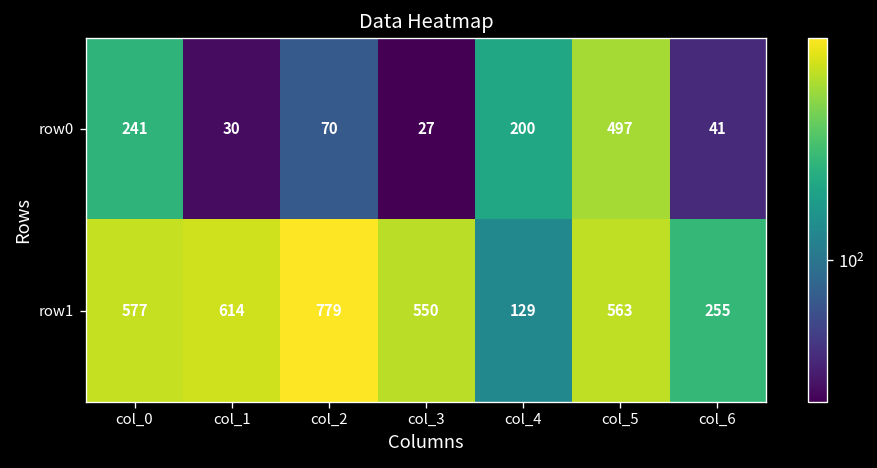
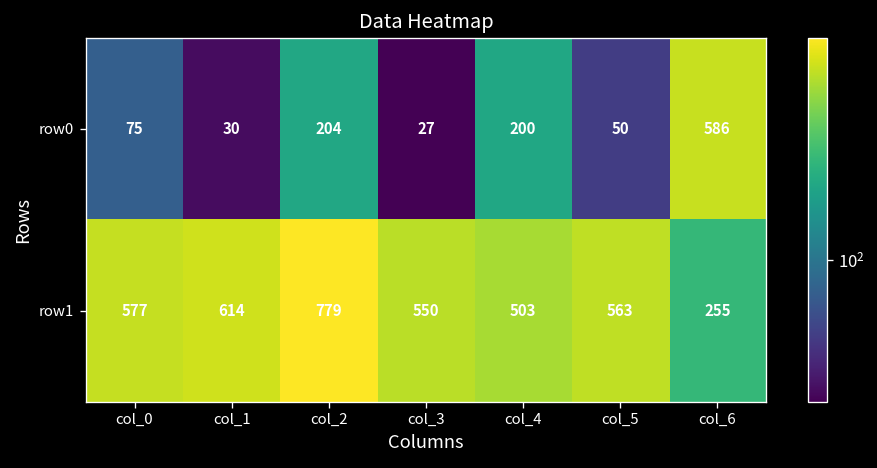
row0, col_0: 241 -> 75
row0, col_2: 70 -> 204
row0, col_5: 497 -> 50
row0, col_6: 41 -> 586
row1, col_4: 129 -> 503
